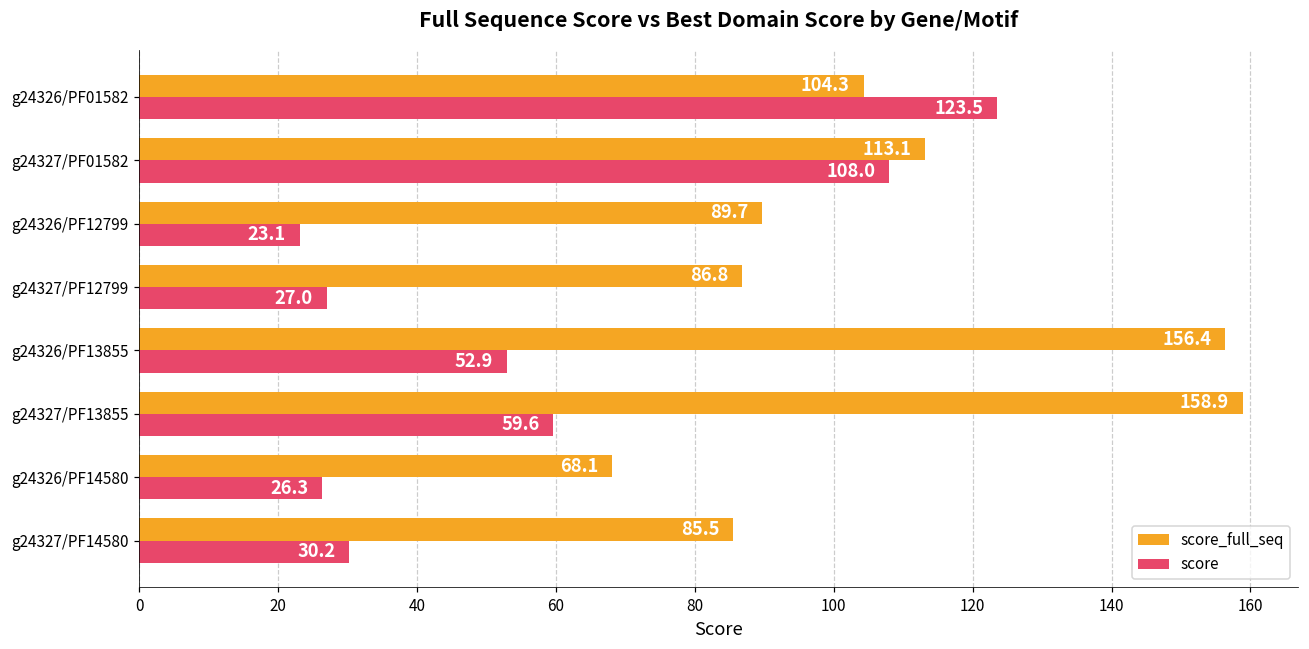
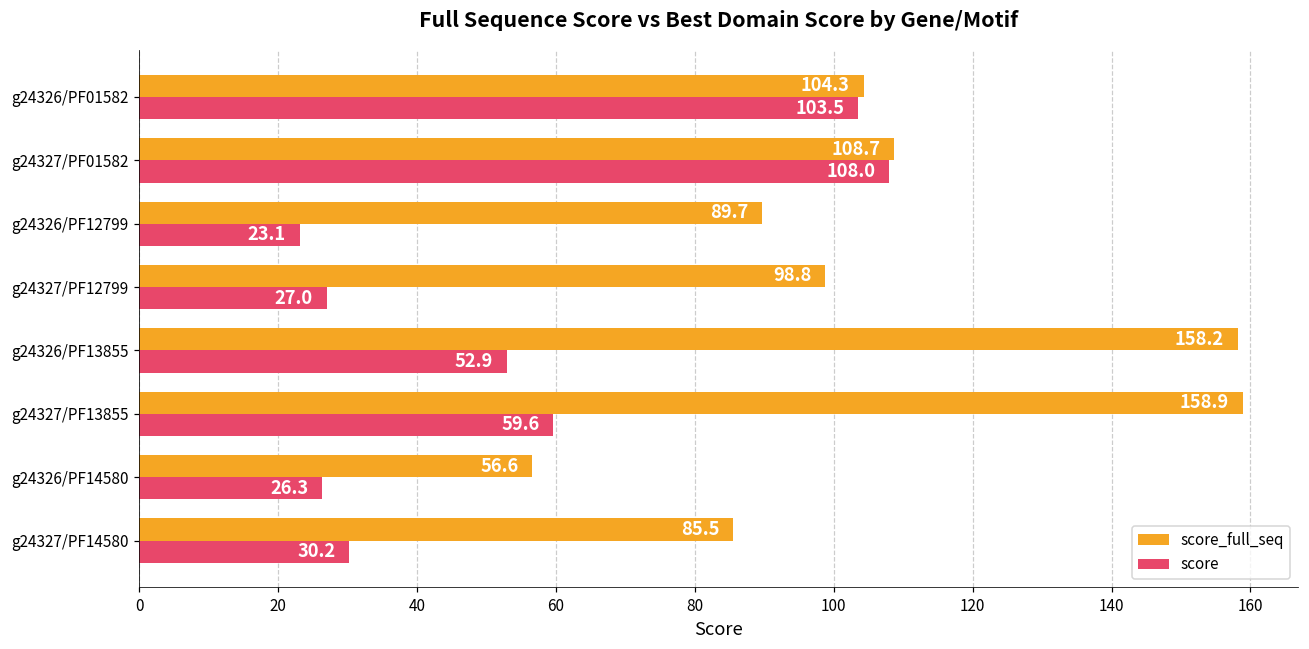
score, g24326/PF01582: 123.5 -> 103.5
score_full_seq, g24327/PF01582: 113.1 -> 108.7
score_full_seq, g24327/PF12799: 86.8 -> 98.8
score_full_seq, g24326/PF13855: 156.4 -> 158.2
score_full_seq, g24326/PF14580: 68.1 -> 56.6
